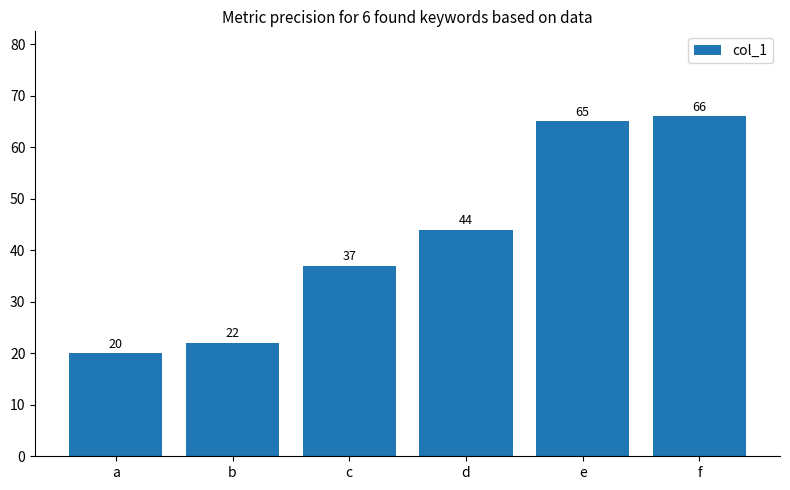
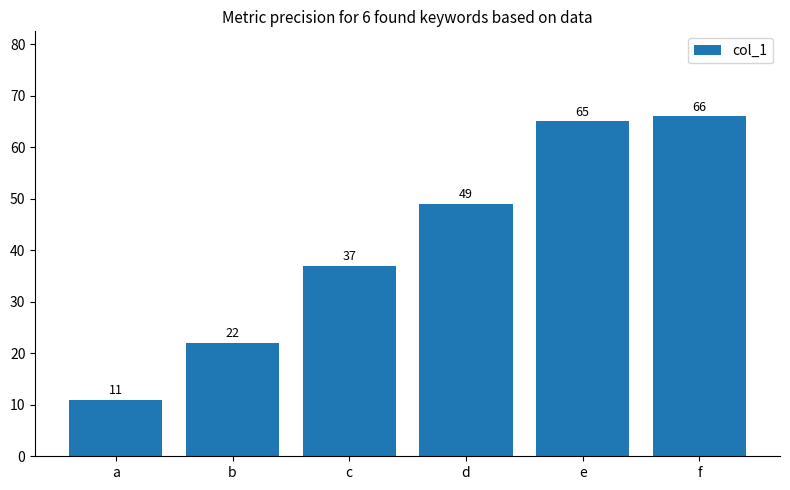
a: 20 -> 11
d: 44 -> 49
